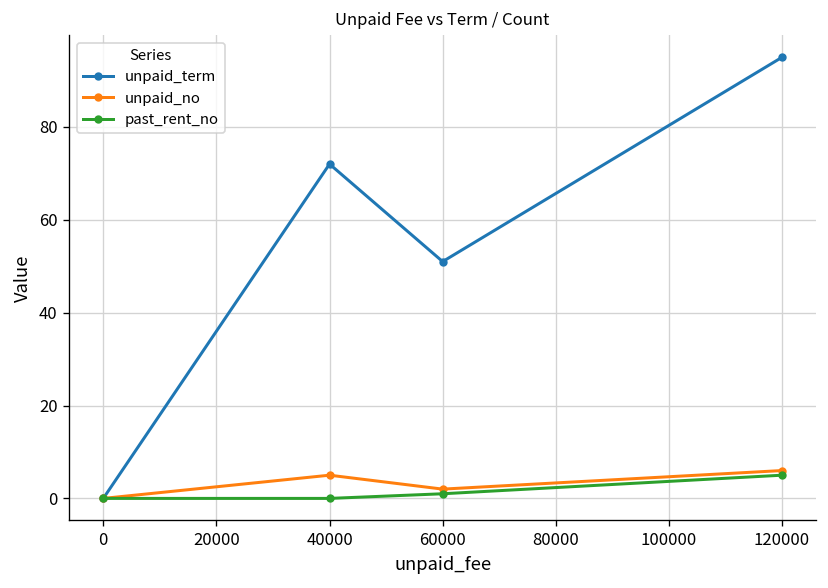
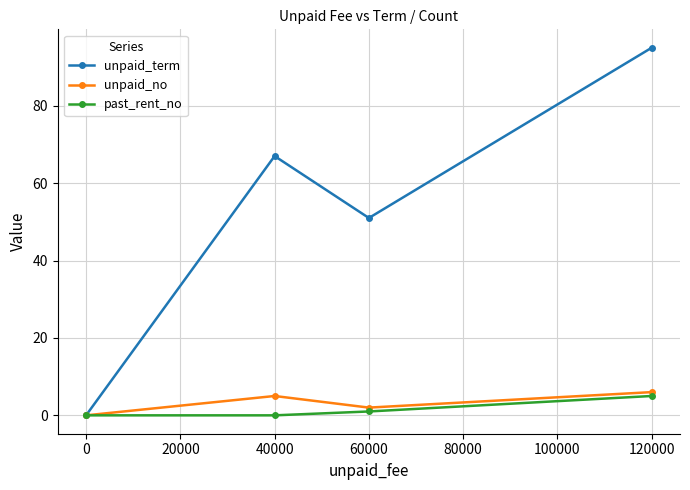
unpaid_term, 40000: 72 -> 67
